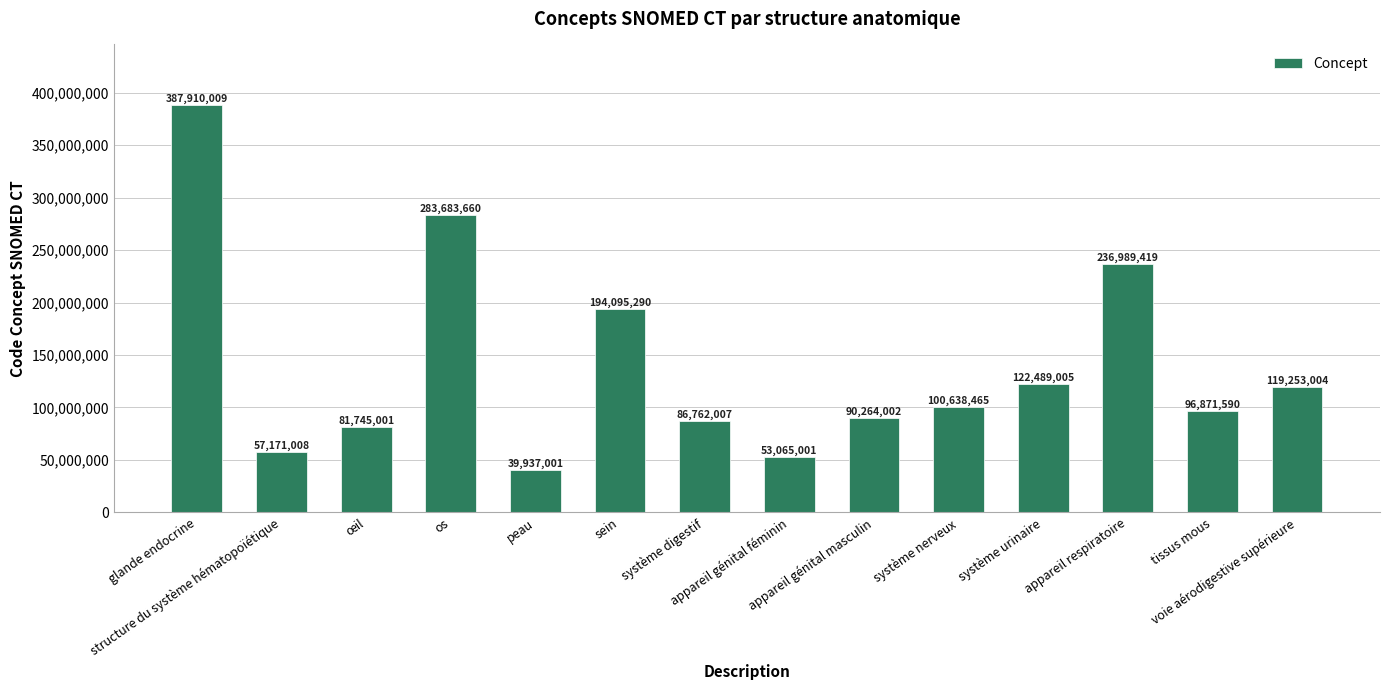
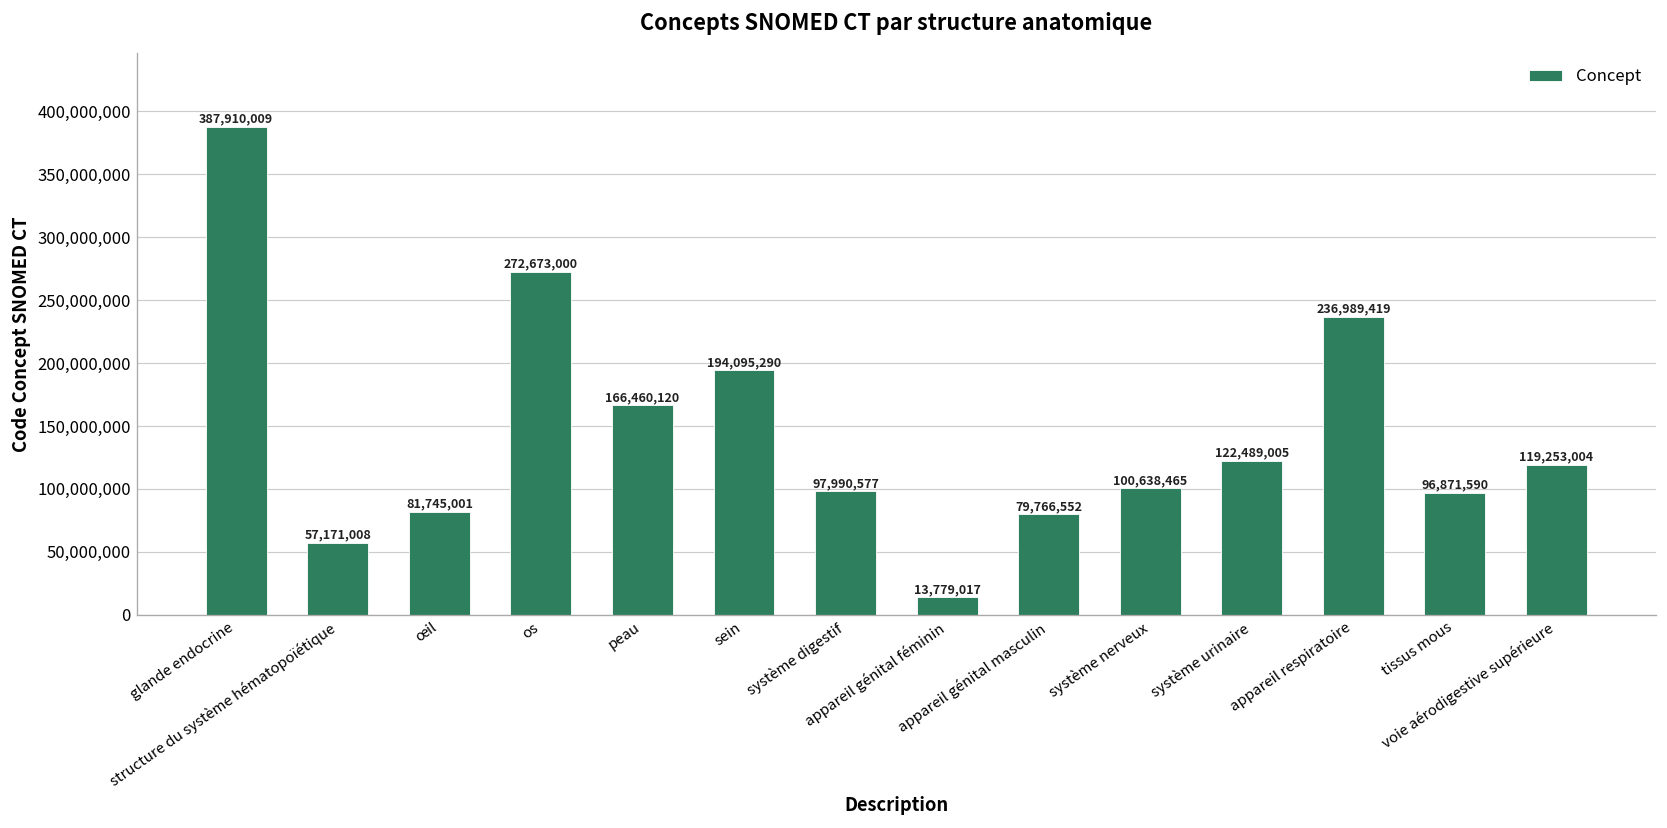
os: 283,683,660 -> 272,673,000
peau: 39,937,001 -> 166,460,120
système digestif: 86,762,007 -> 97,990,577
appareil génital féminin: 53,065,001 -> 13,779,017
appareil génital masculin: 90,264,002 -> 79,766,552
